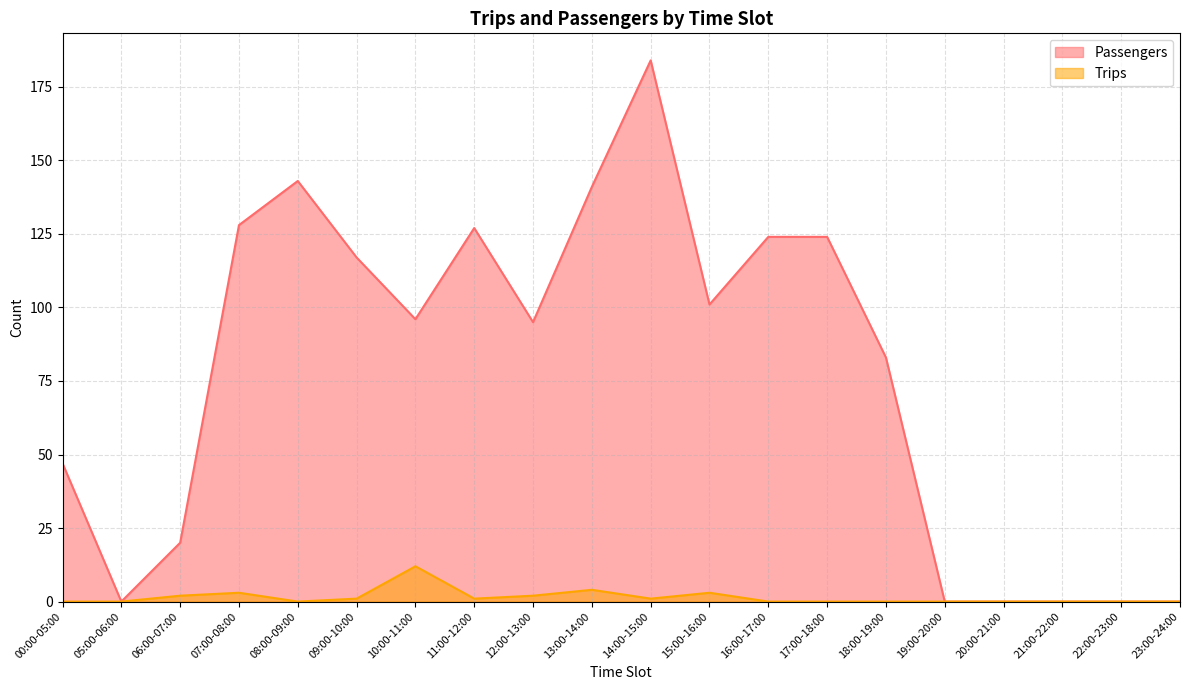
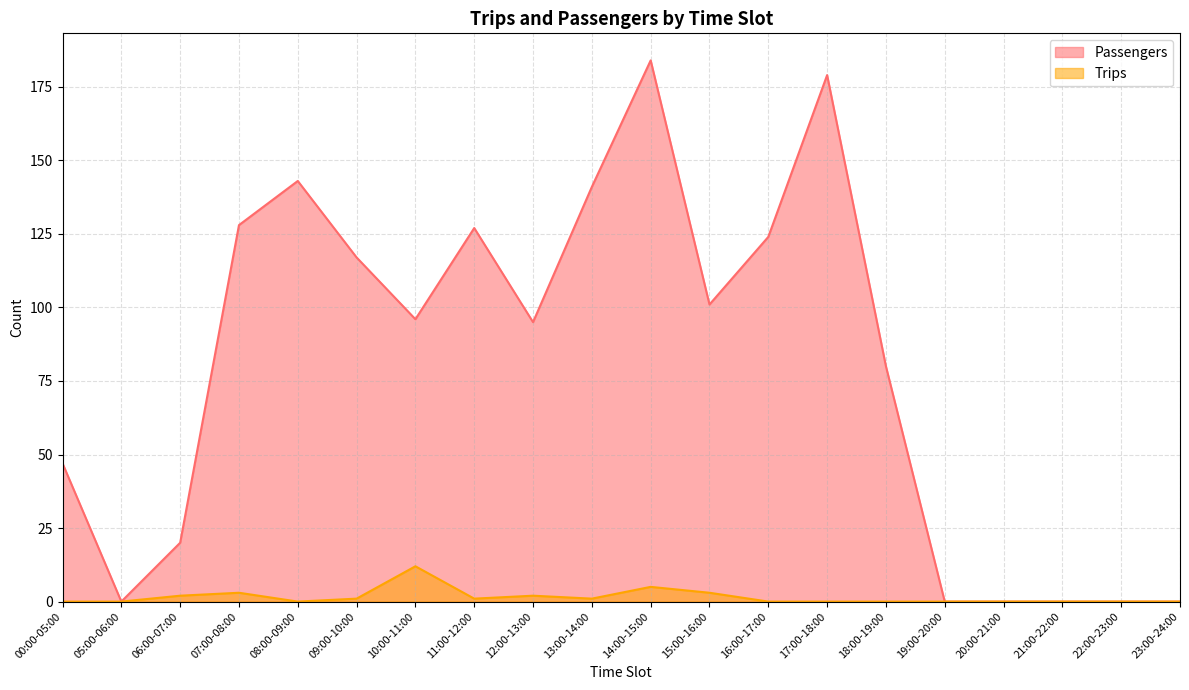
Trips, 13:00-14:00: 4 -> 1
Trips, 14:00-15:00: 1 -> 5
Passengers, 17:00-18:00: 124 -> 179
Passengers, 18:00-19:00: 83 -> 80
